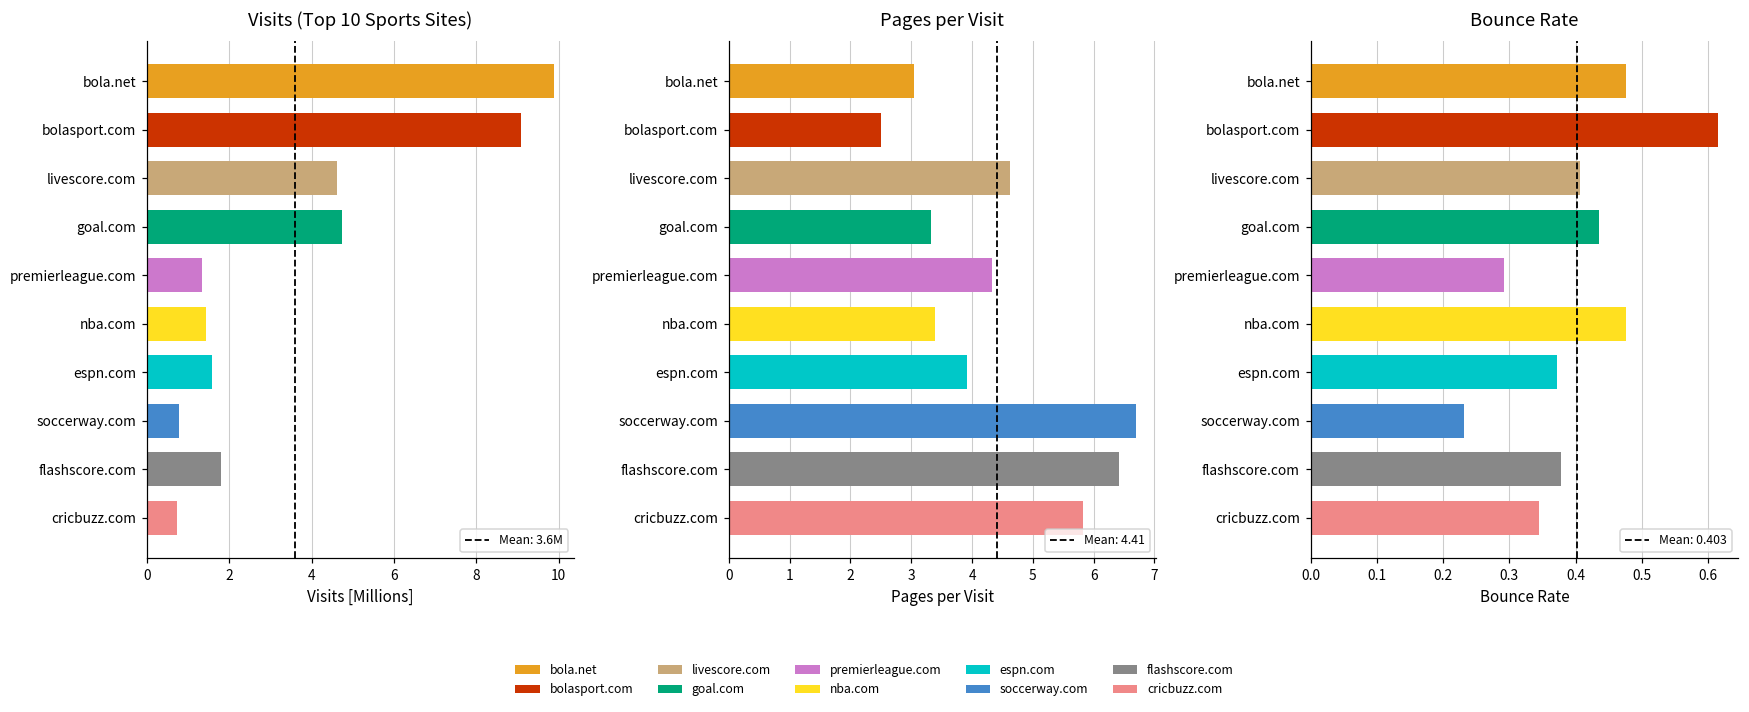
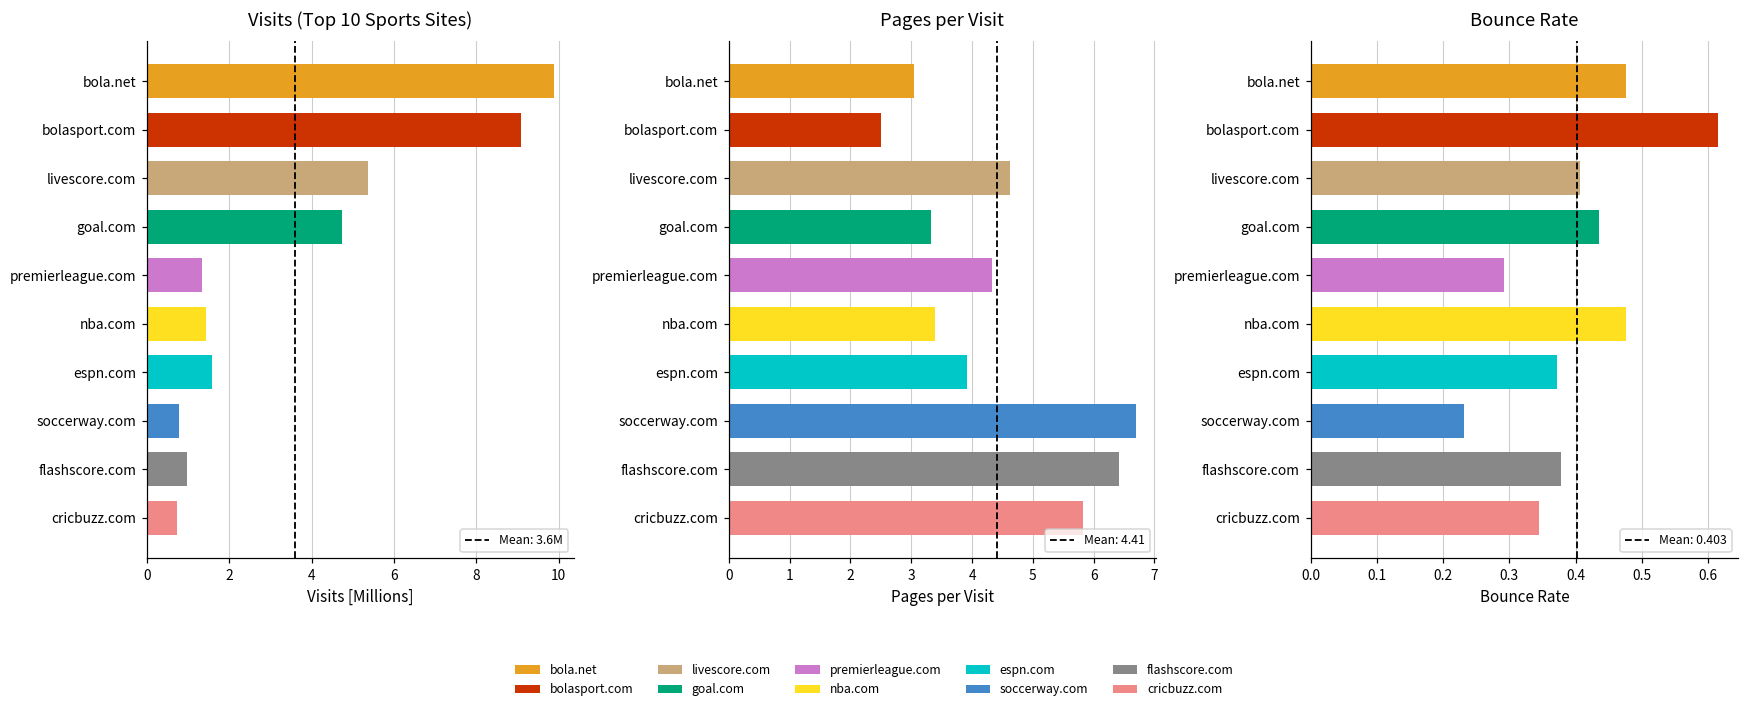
Visits (Top 10 Sports Sites), livescore.com: 4.6 -> 5.4
Visits (Top 10 Sports Sites), flashscore.com: 1.8 -> 1.0
